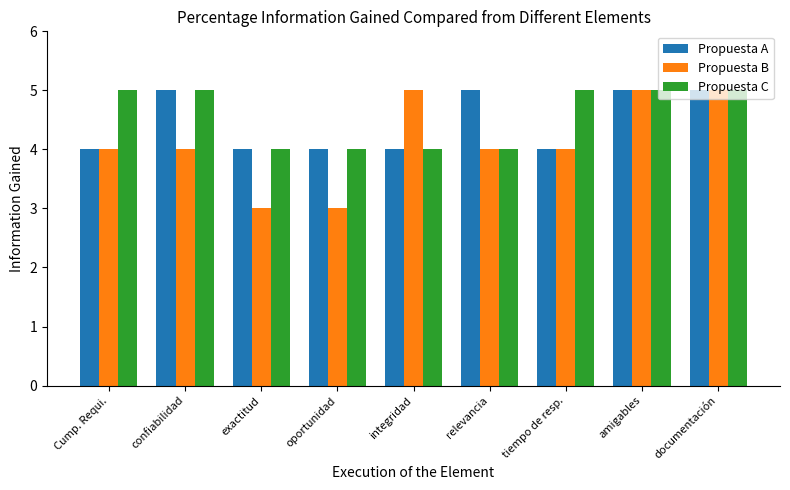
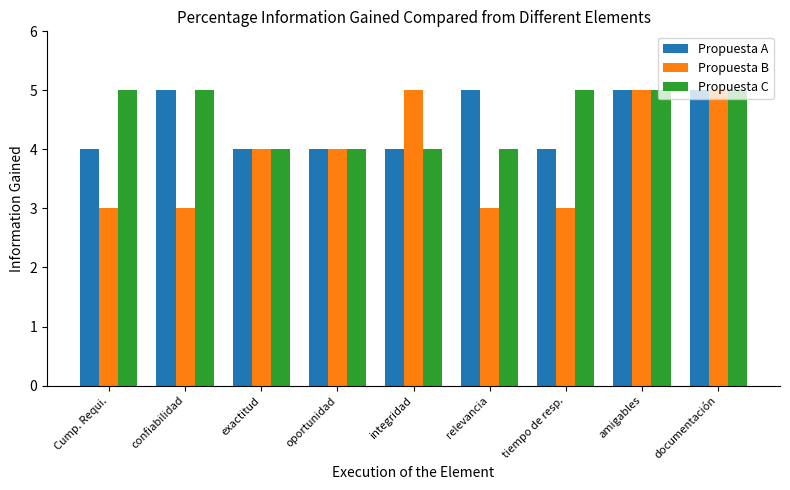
Propuesta B, Cump. Requi.: 4 -> 3
Propuesta B, confiabilidad: 4 -> 3
Propuesta B, exactitud: 3 -> 4
Propuesta B, oportunidad: 3 -> 4
Propuesta B, relevancia: 4 -> 3
Propuesta B, tiempo de resp.: 4 -> 3
